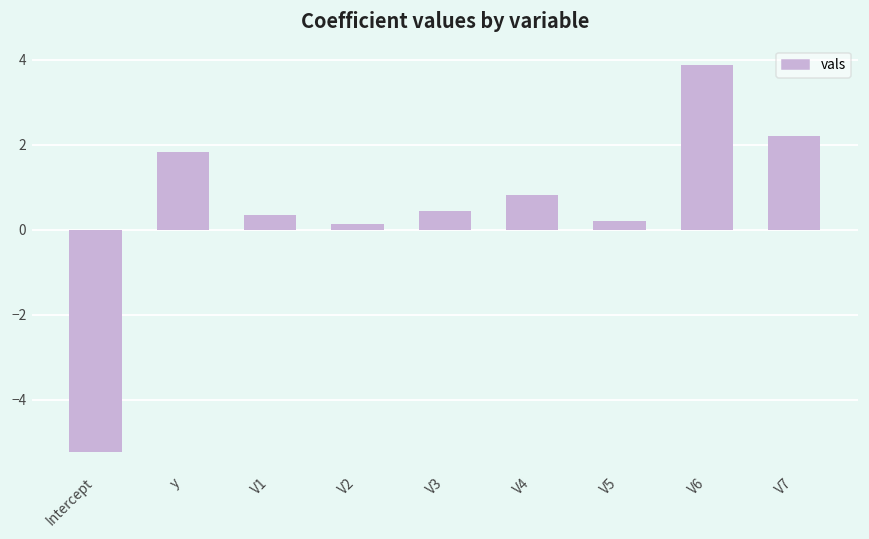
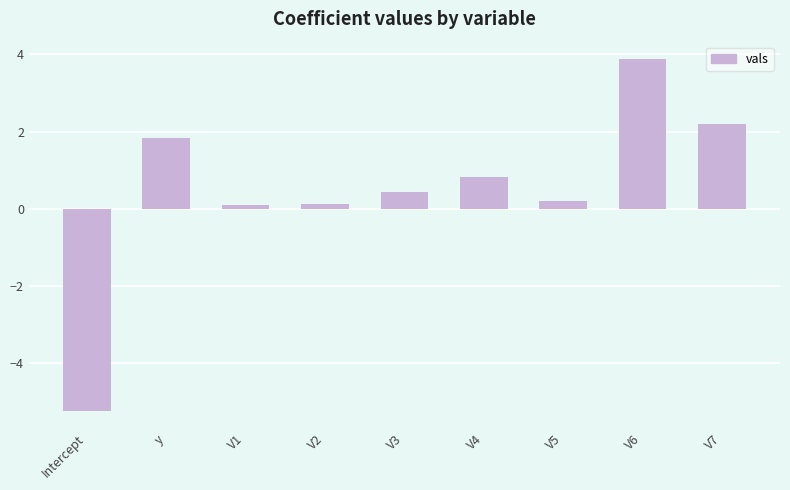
V1: 0.3 -> 0.1
